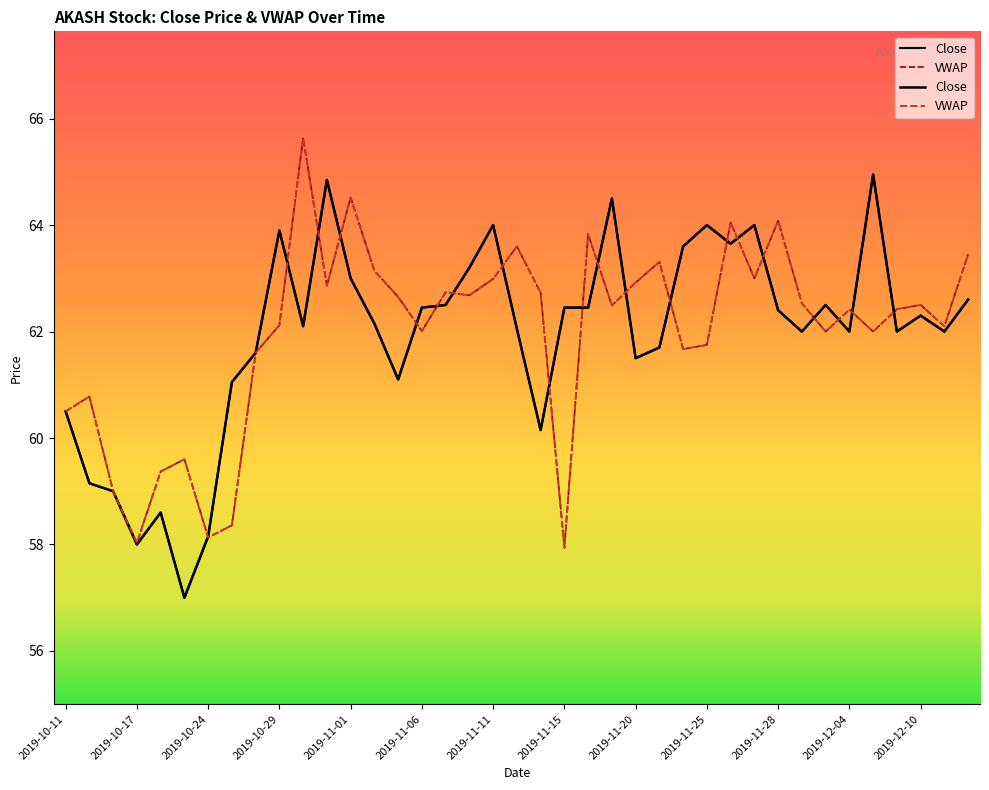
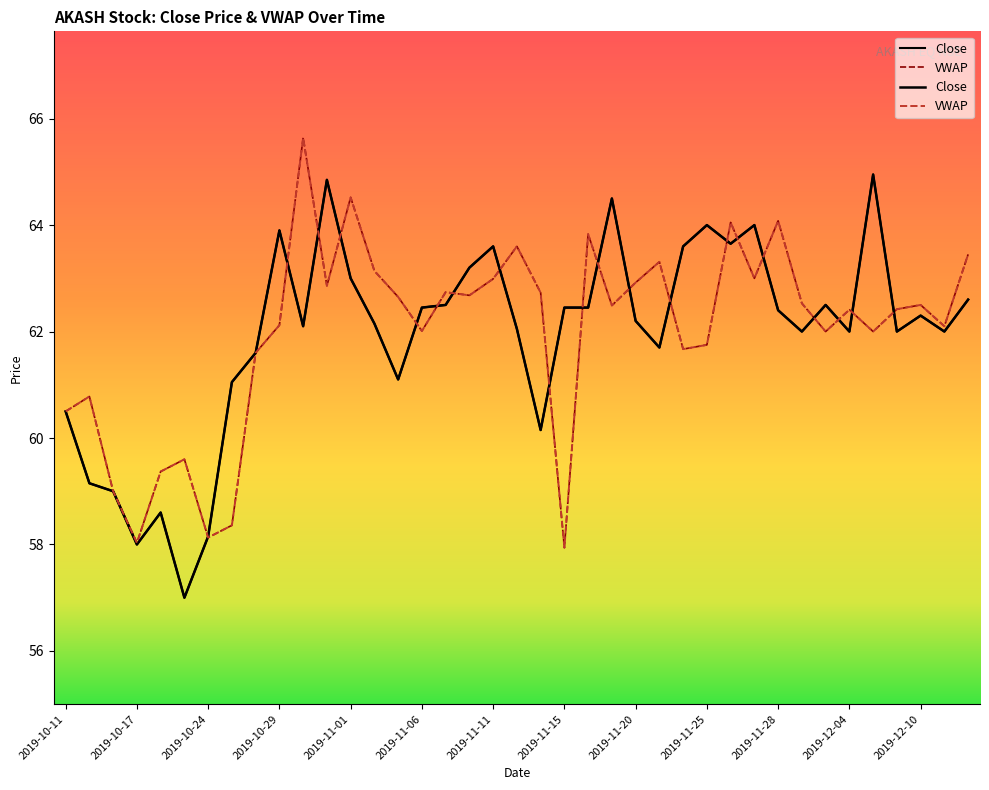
Close, 2019-11-11: 64.0 -> 63.6
Close, 2019-11-20: 61.5 -> 62.2
